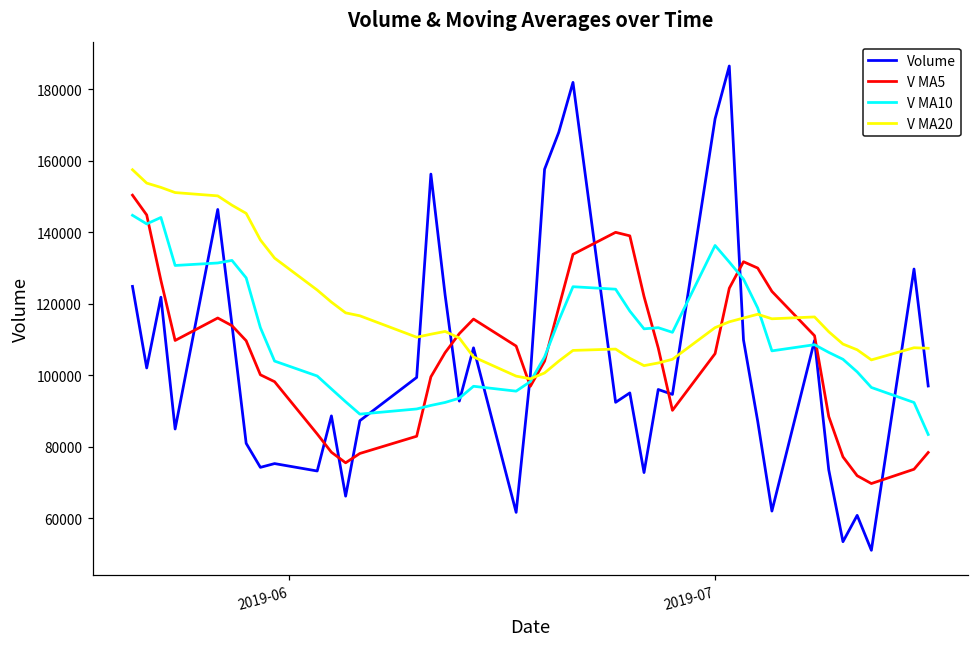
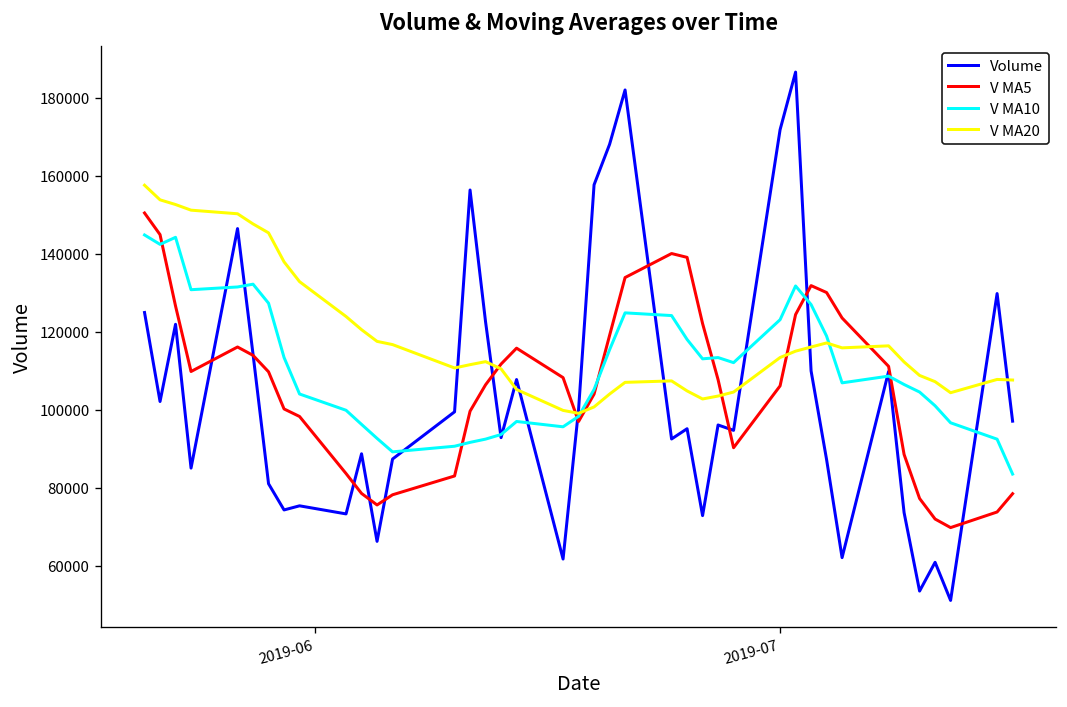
V MA10, 2019-07: 136000 -> 123000
